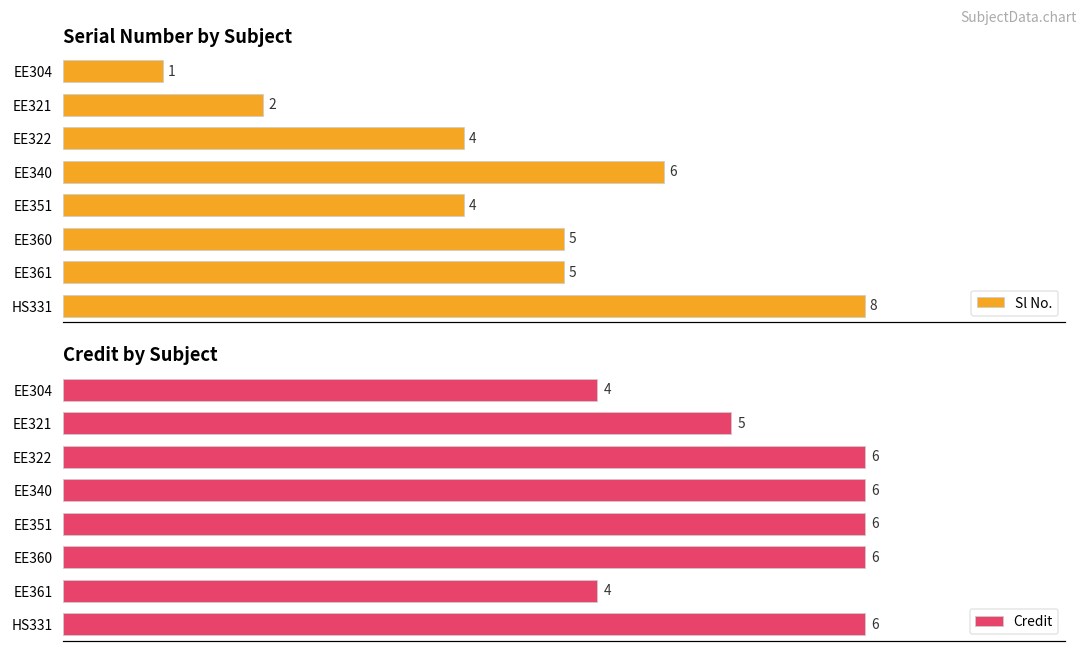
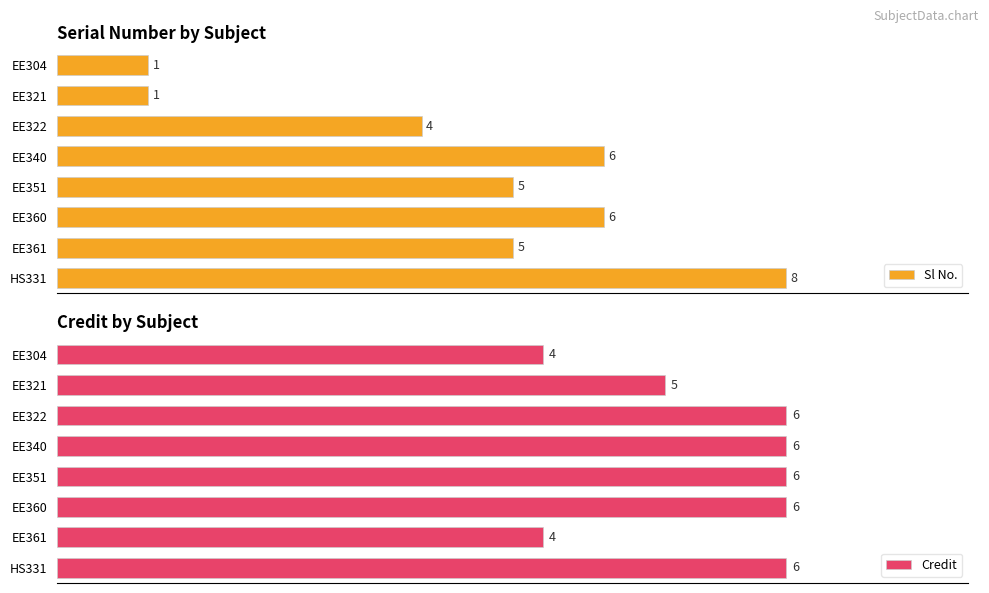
Serial Number by Subject, EE321: 2 -> 1
Serial Number by Subject, EE351: 4 -> 5
Serial Number by Subject, EE360: 5 -> 6
